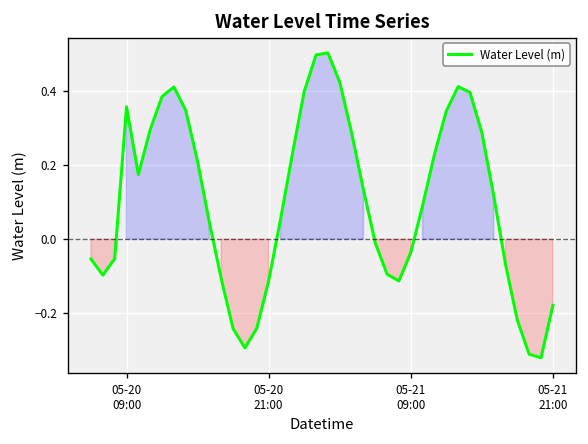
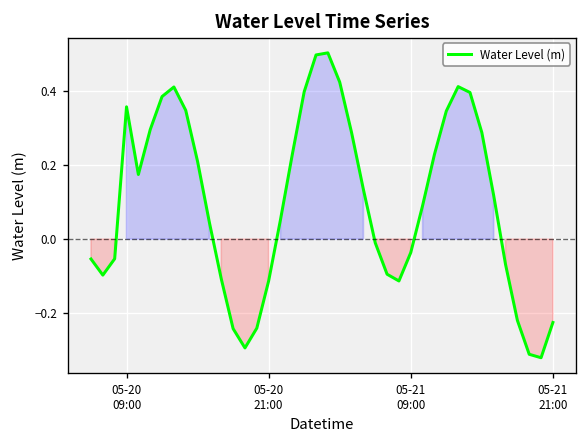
05-21 21:00: -0.18 -> -0.22
